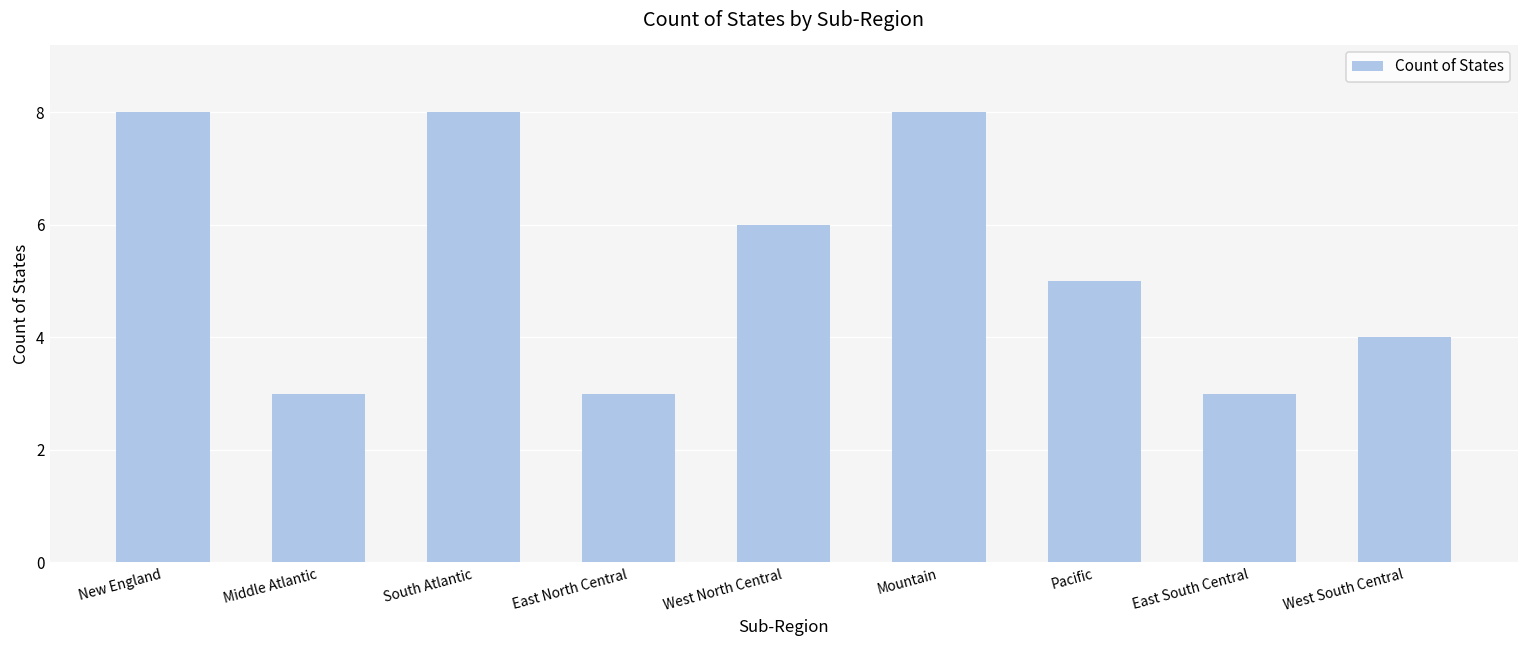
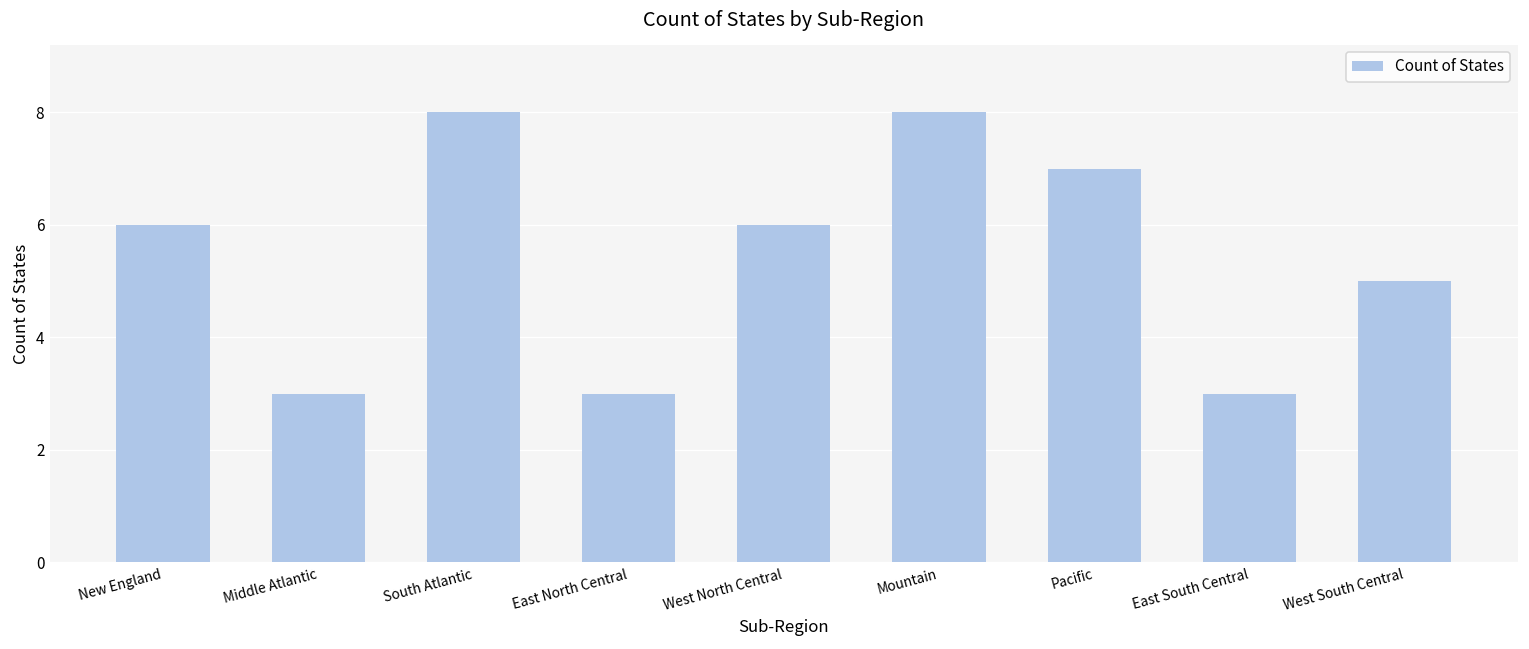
New England: 8 -> 6
Pacific: 5 -> 7
West South Central: 4 -> 5
